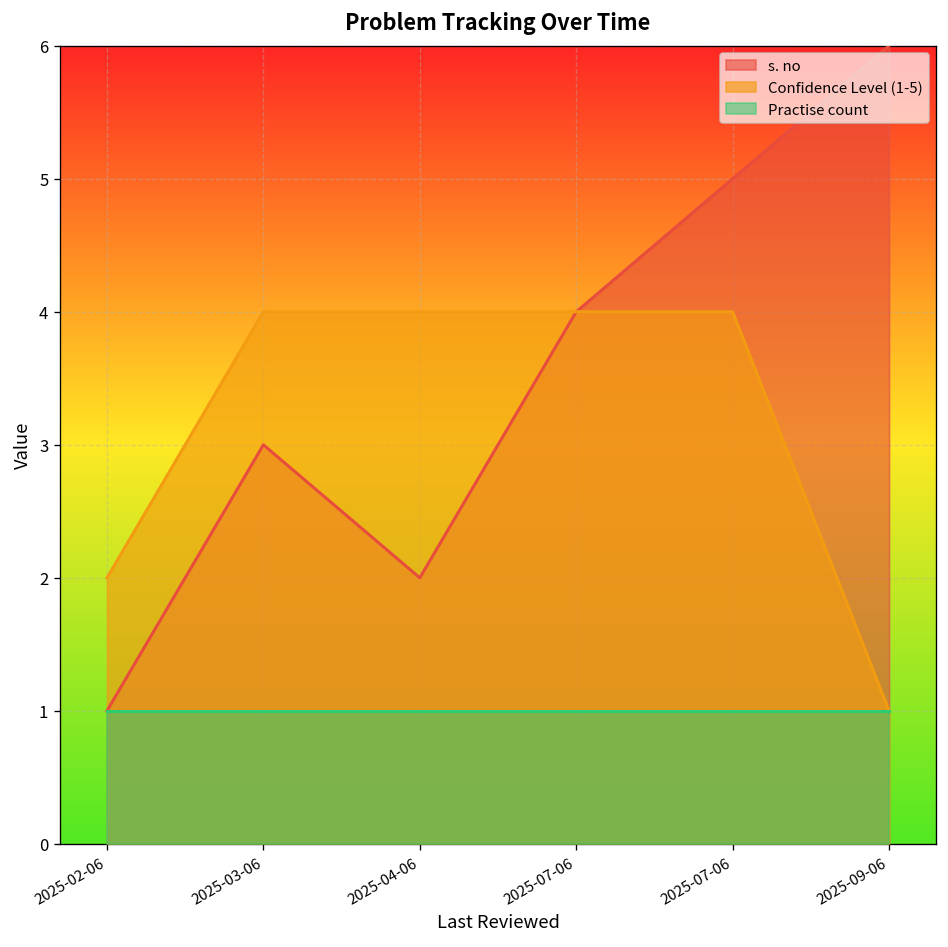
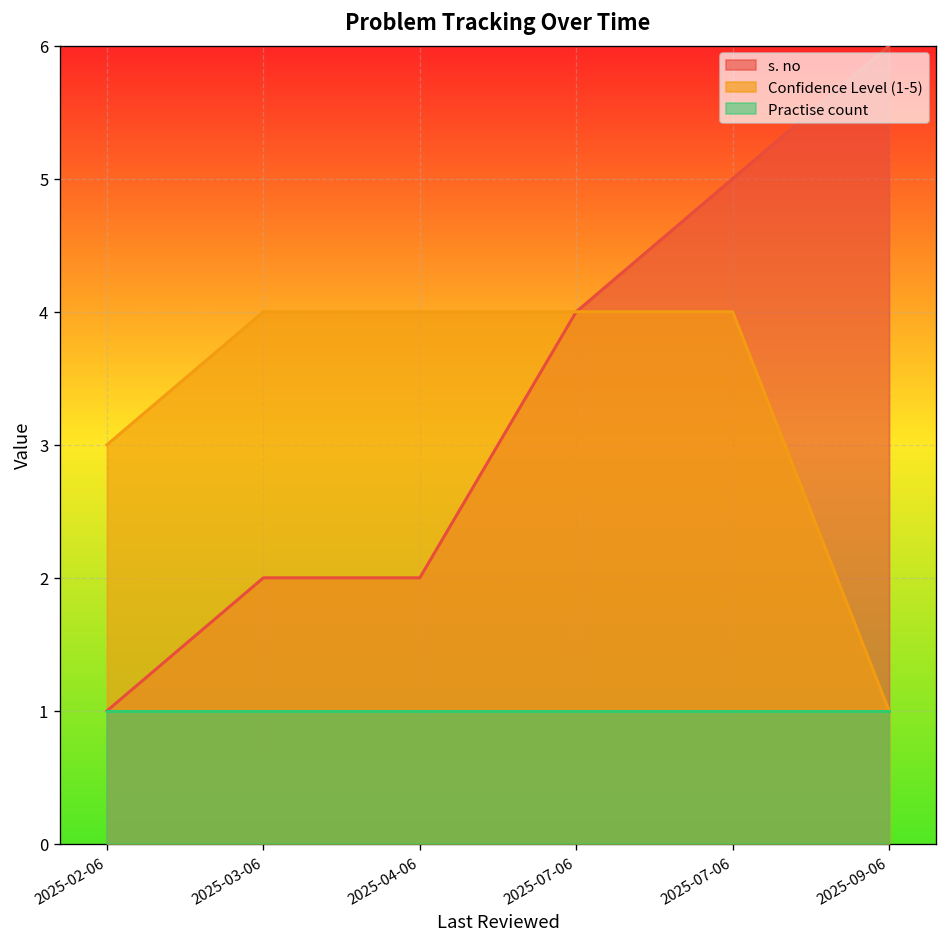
Confidence Level (1-5), 2025-02-06: 2 -> 3
s. no, 2025-03-06: 3 -> 2
